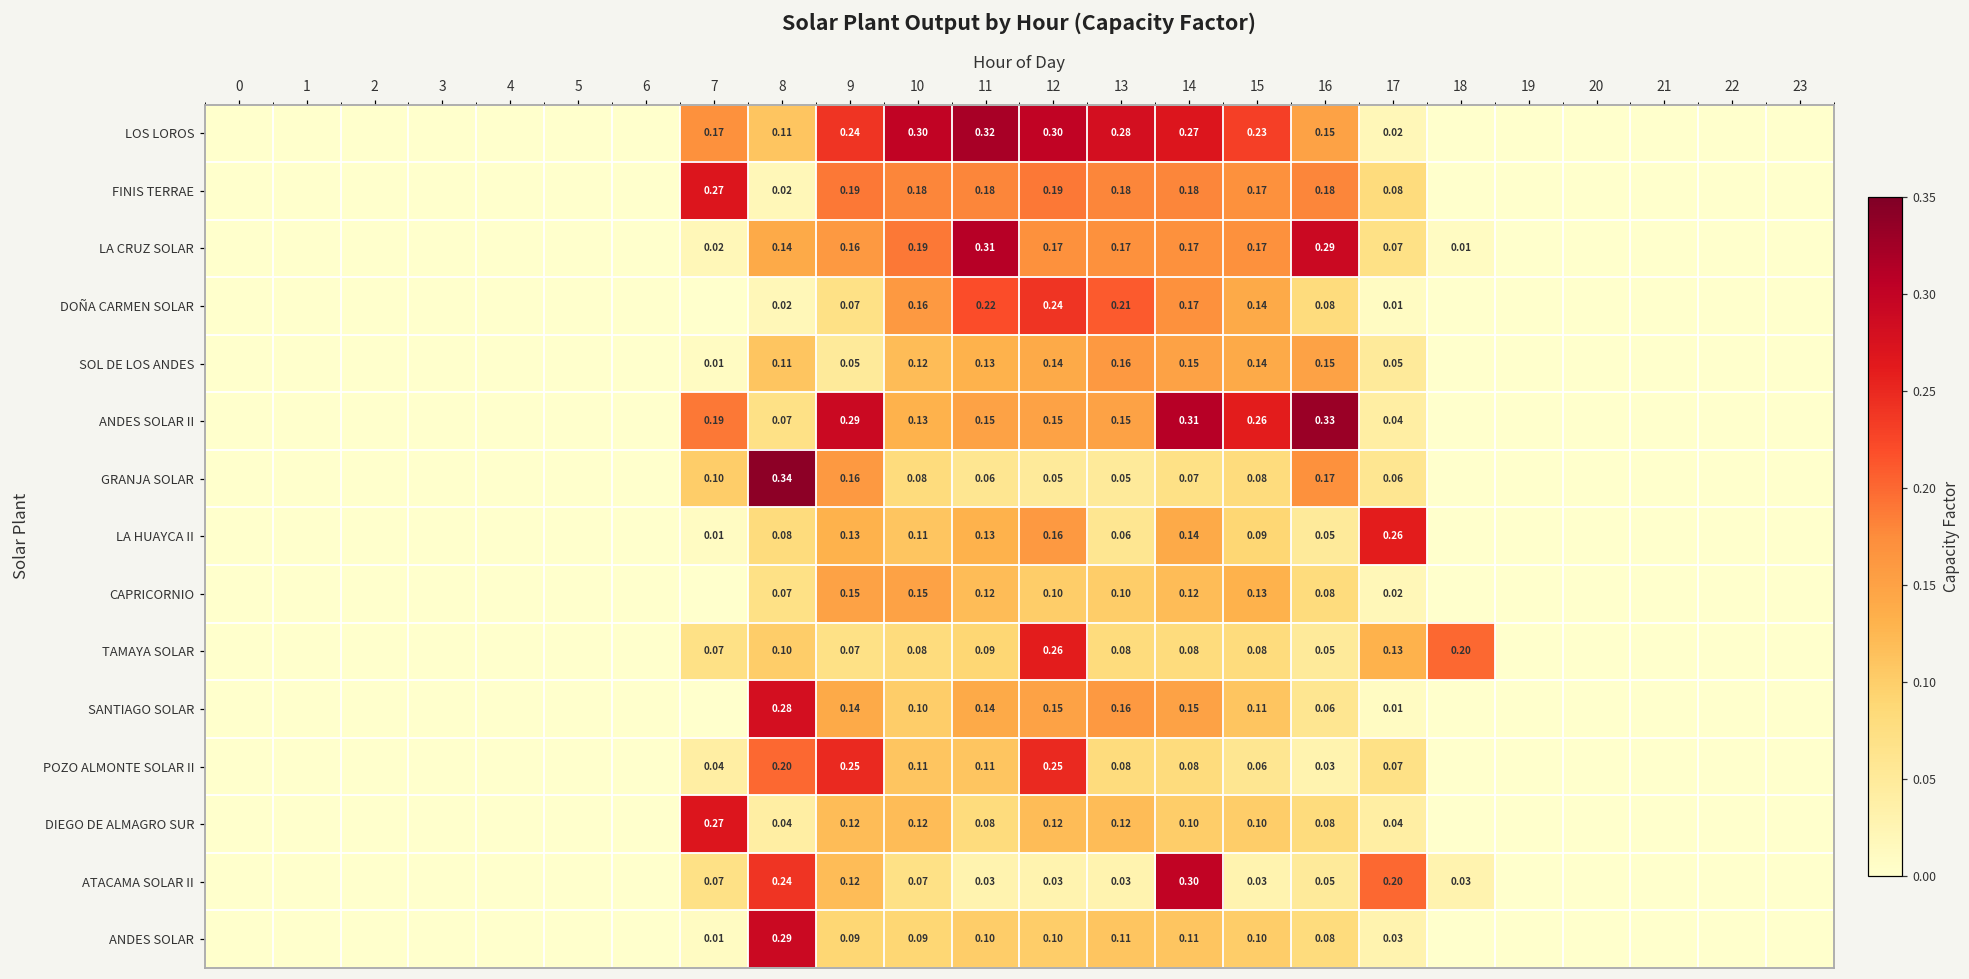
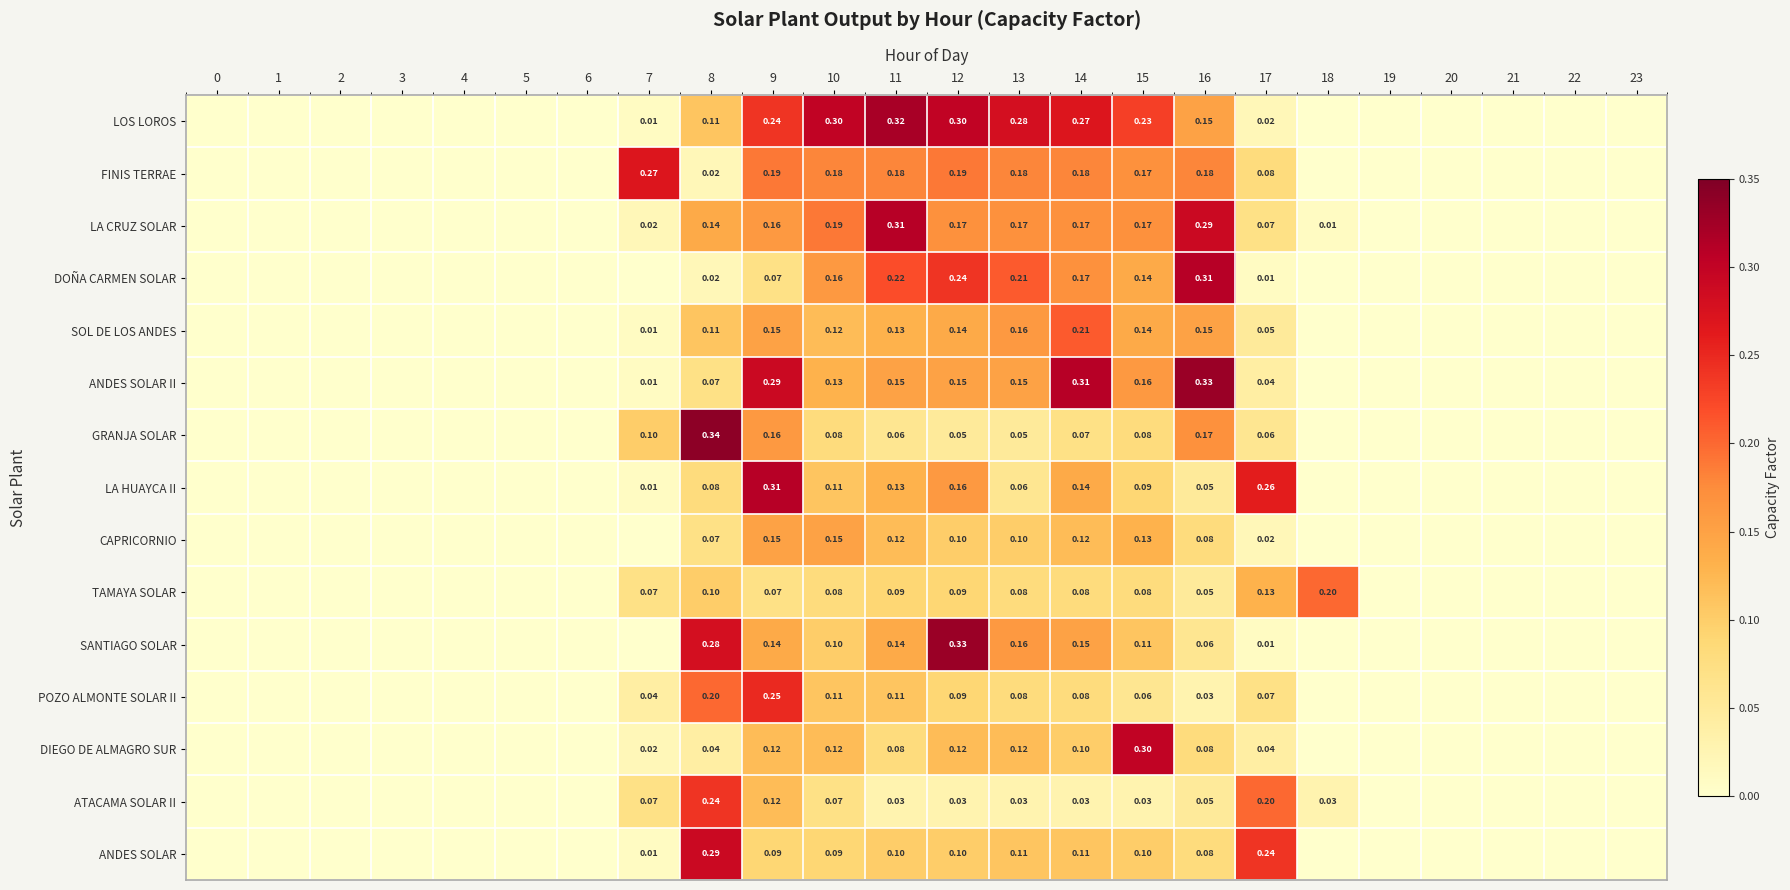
LOS LOROS, 7: 0.17 -> 0.01
DOÑA CARMEN SOLAR, 16: 0.08 -> 0.31
SOL DE LOS ANDES, 9: 0.05 -> 0.15
SOL DE LOS ANDES, 14: 0.15 -> 0.21
ANDES SOLAR II, 7: 0.19 -> 0.01
ANDES SOLAR II, 15: 0.26 -> 0.16
LA HUAYCA II, 9: 0.13 -> 0.31
TAMAYA SOLAR, 12: 0.26 -> 0.09
SANTIAGO SOLAR, 12: 0.15 -> 0.33
POZO ALMONTE SOLAR II, 12: 0.25 -> 0.09
DIEGO DE ALMAGRO SUR, 7: 0.27 -> 0.02
DIEGO DE ALMAGRO SUR, 15: 0.10 -> 0.30
ATACAMA SOLAR II, 14: 0.30 -> 0.03
ANDES SOLAR, 17: 0.03 -> 0.24
